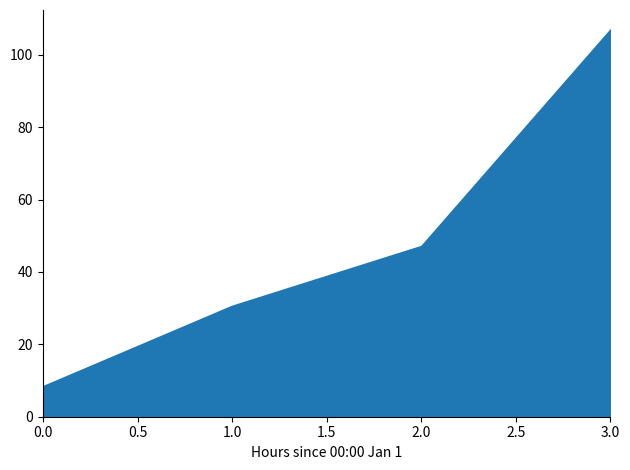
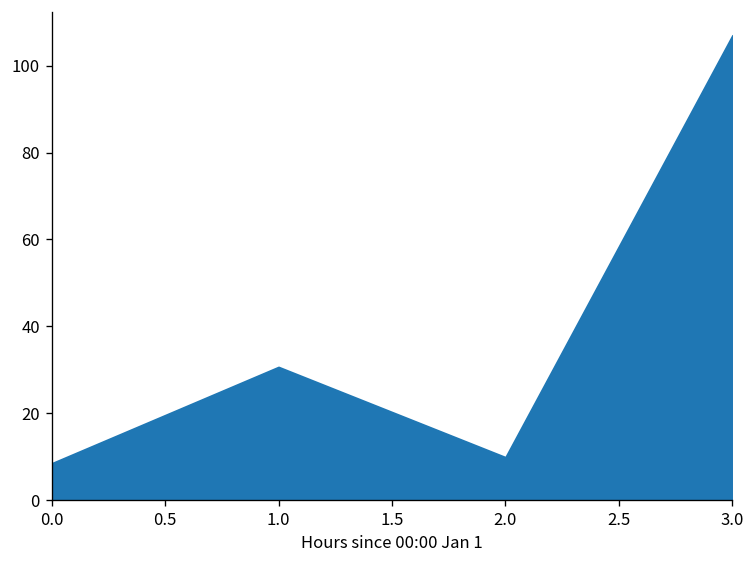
2.0: 47 -> 10
